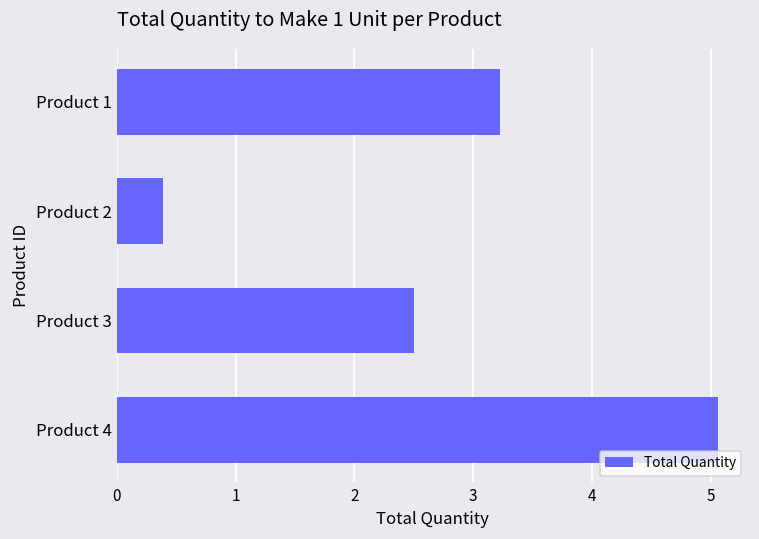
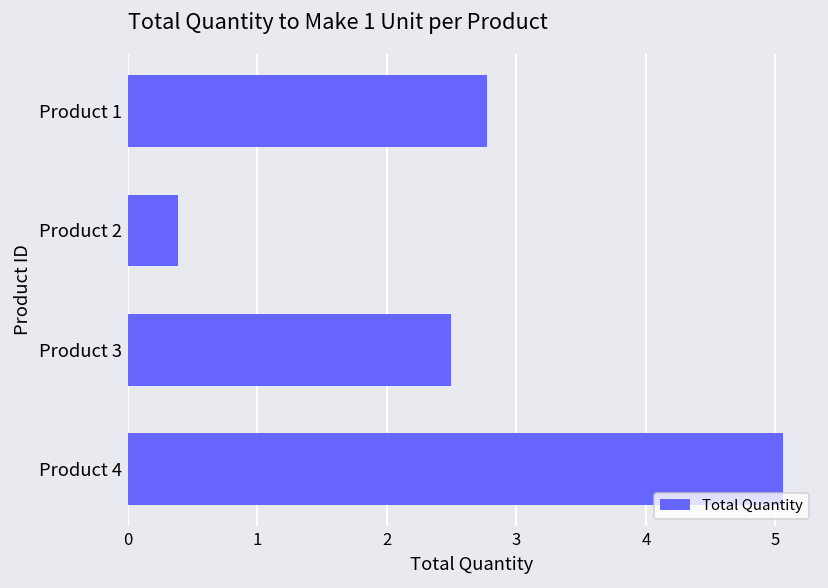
Product 1: 3.22 -> 2.78
